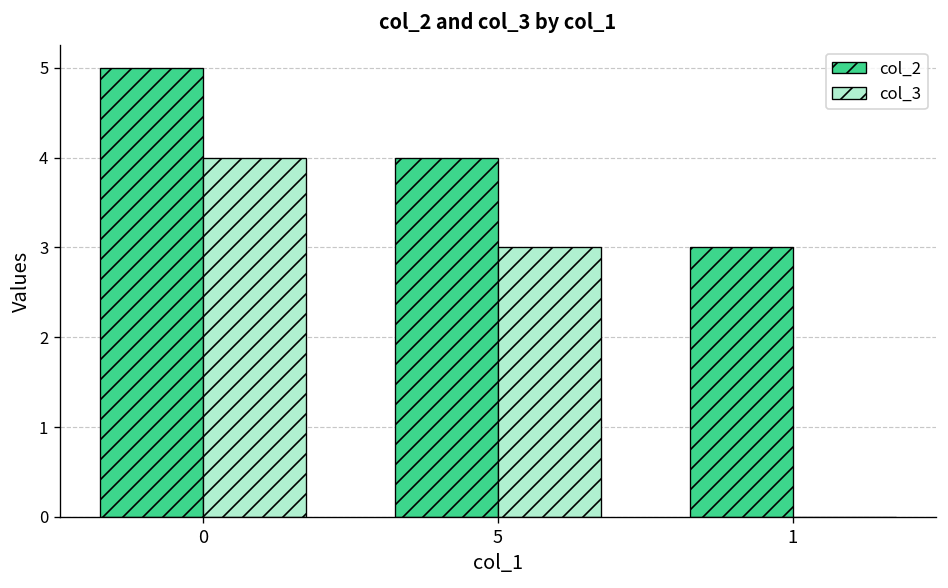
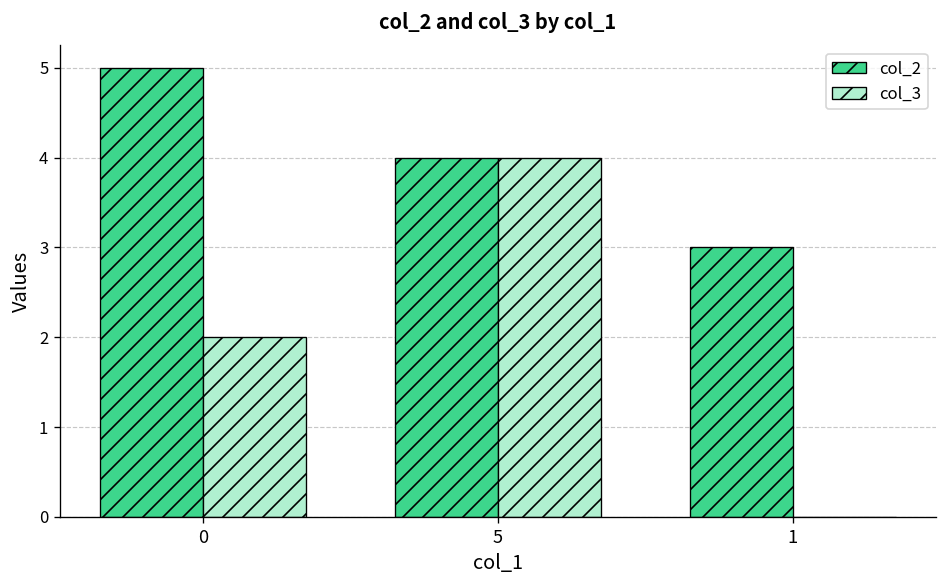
col_3, 0: 4 -> 2
col_3, 5: 3 -> 4
